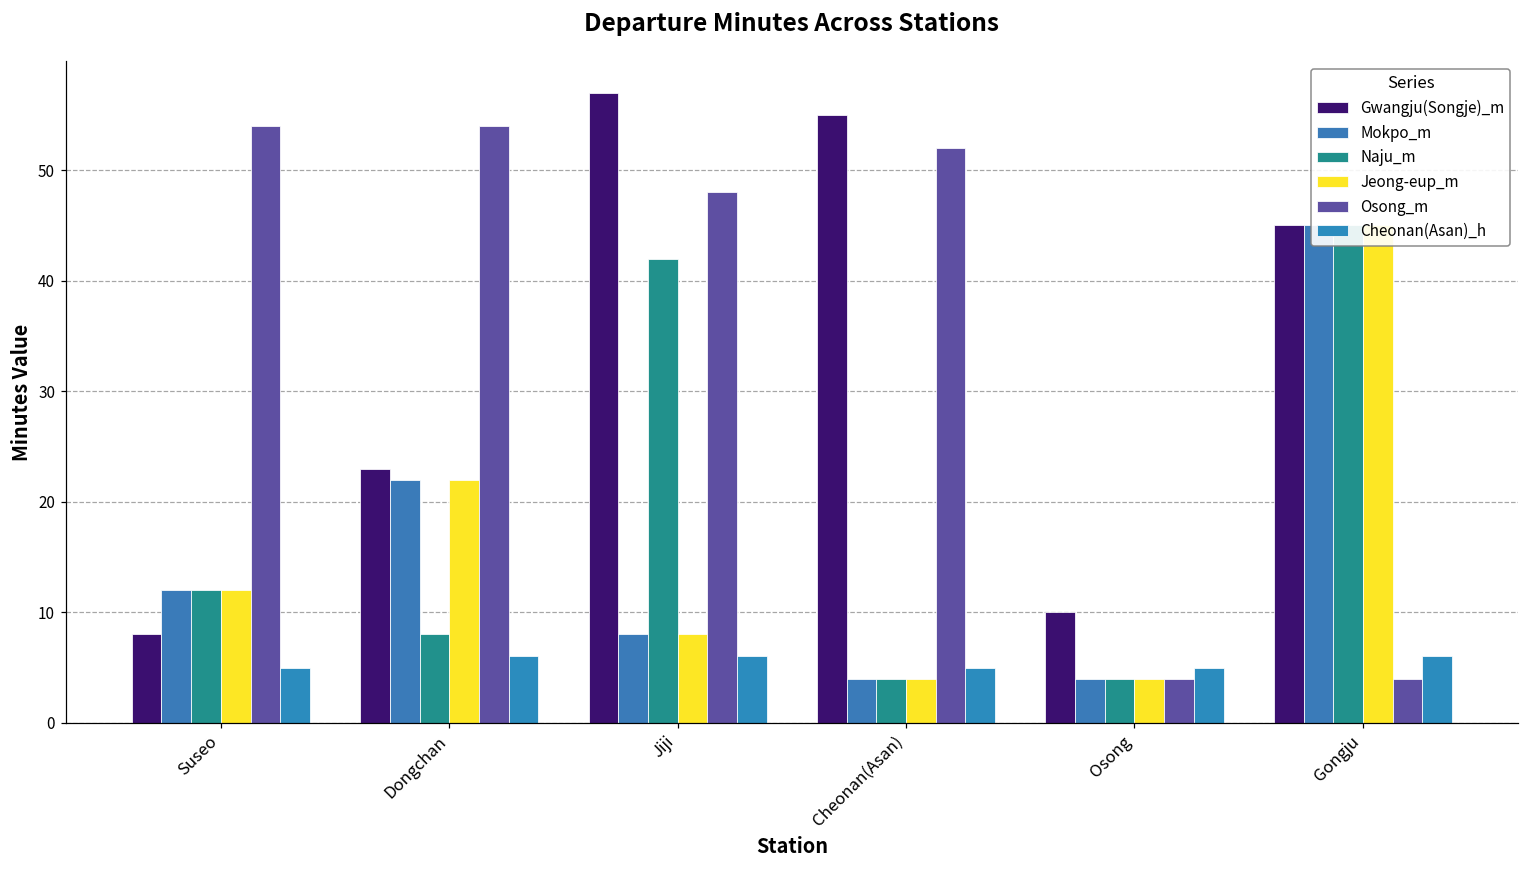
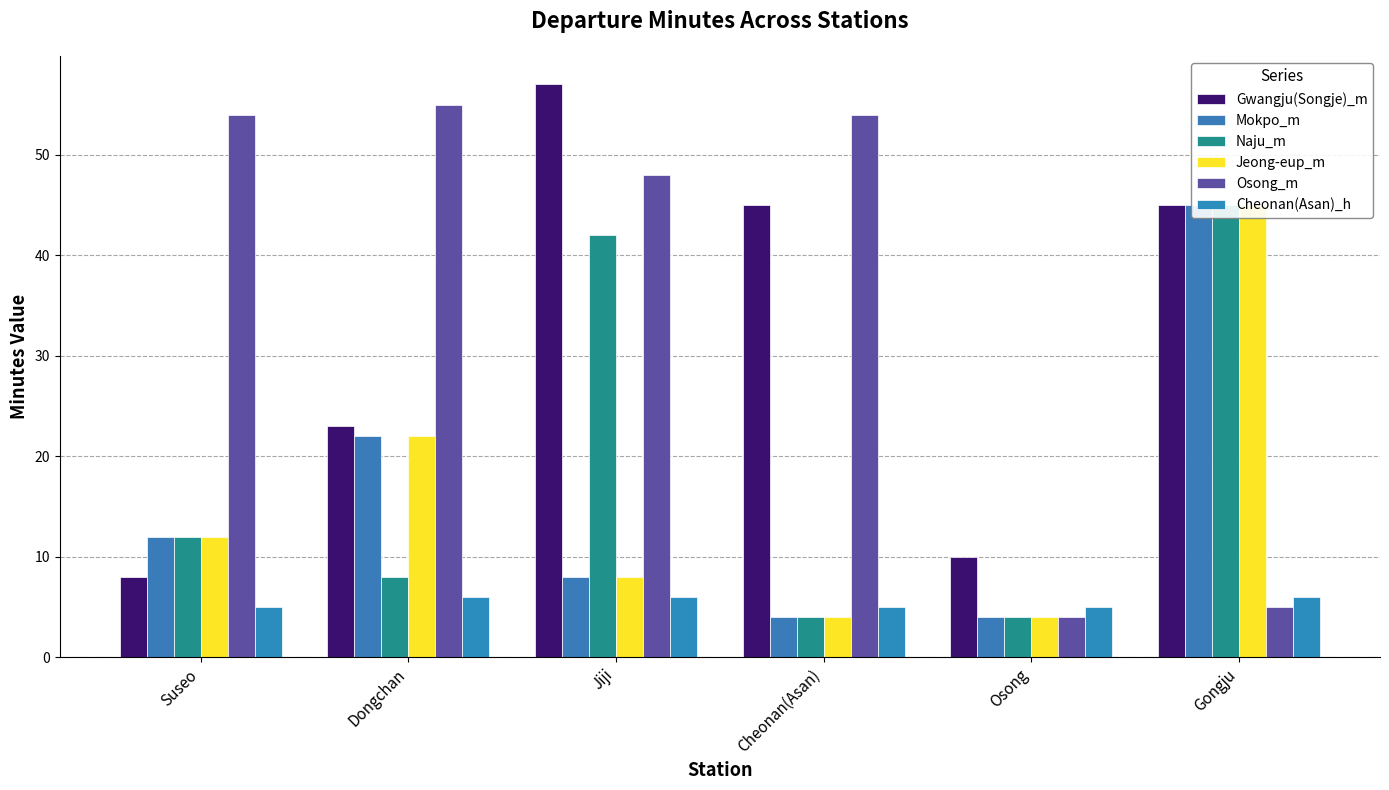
Osong_m, Dongchan: 54 -> 55
Gwangju(Songje)_m, Cheonan(Asan): 55 -> 45
Osong_m, Cheonan(Asan): 52 -> 54
Osong_m, Gongju: 4 -> 5
